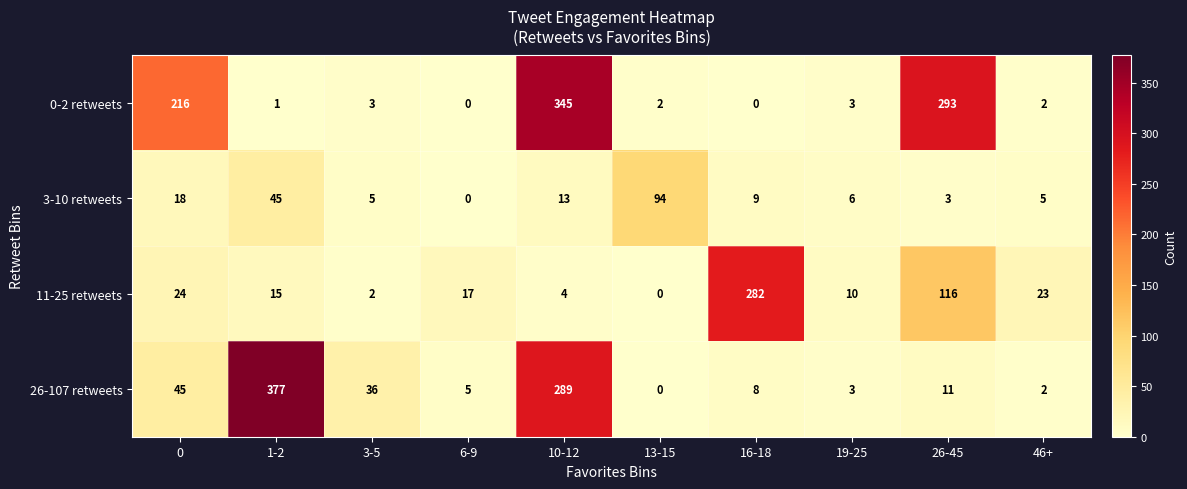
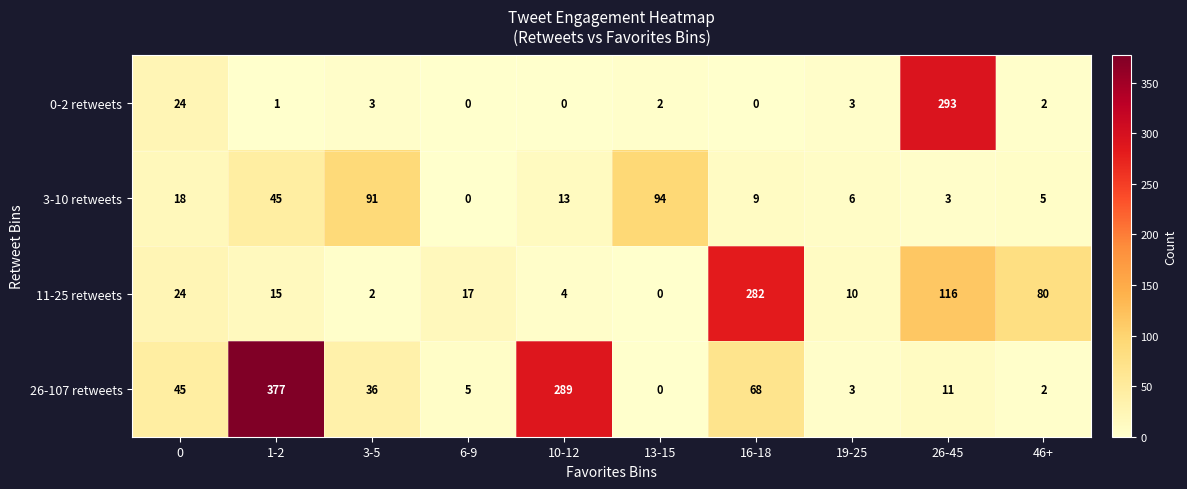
0-2 retweets, 0: 216 -> 24
0-2 retweets, 10-12: 345 -> 0
3-10 retweets, 3-5: 5 -> 91
11-25 retweets, 46+: 23 -> 80
26-107 retweets, 16-18: 8 -> 68
